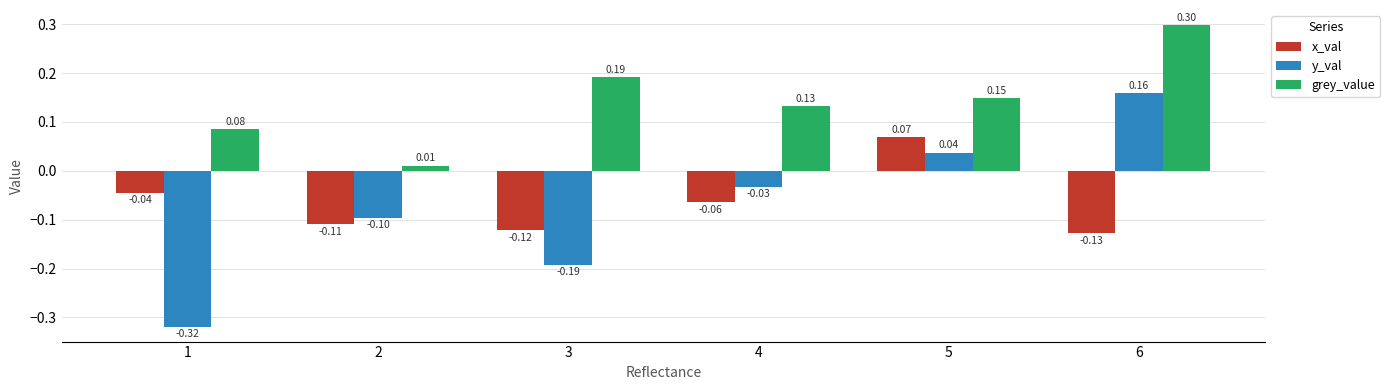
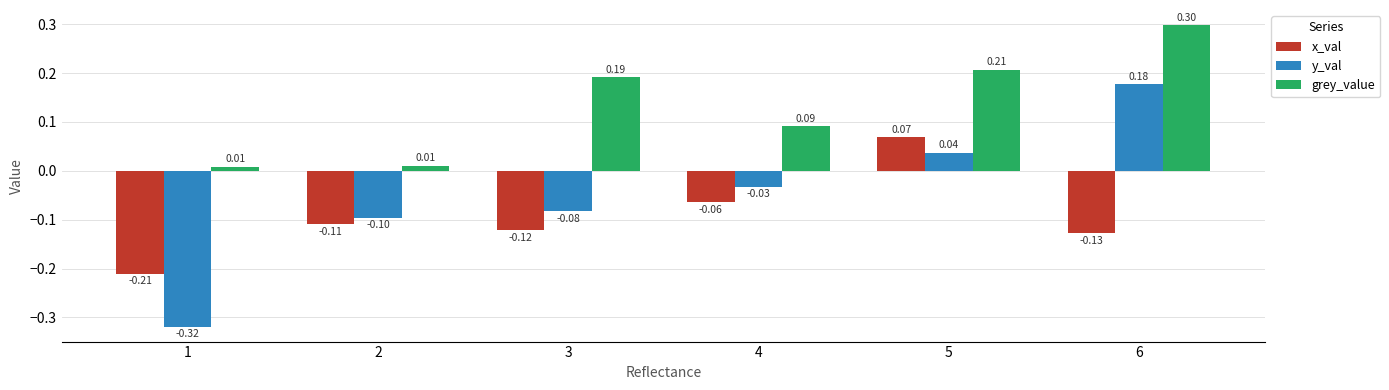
x_val, 1: -0.04 -> -0.21
grey_value, 1: 0.08 -> 0.01
y_val, 3: -0.19 -> -0.08
grey_value, 4: 0.13 -> 0.09
grey_value, 5: 0.15 -> 0.21
y_val, 6: 0.16 -> 0.18
